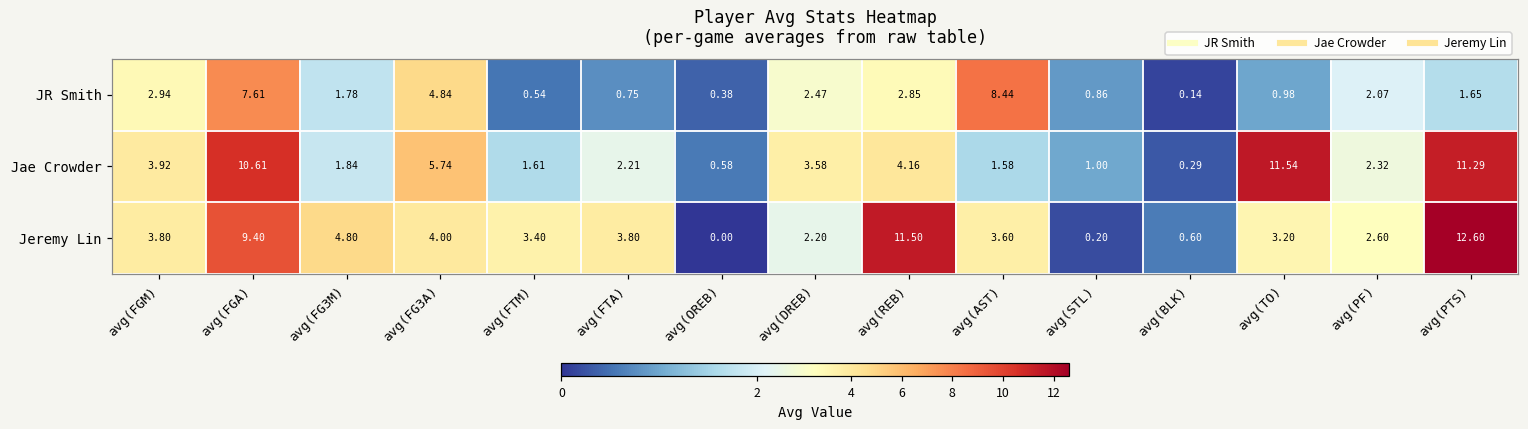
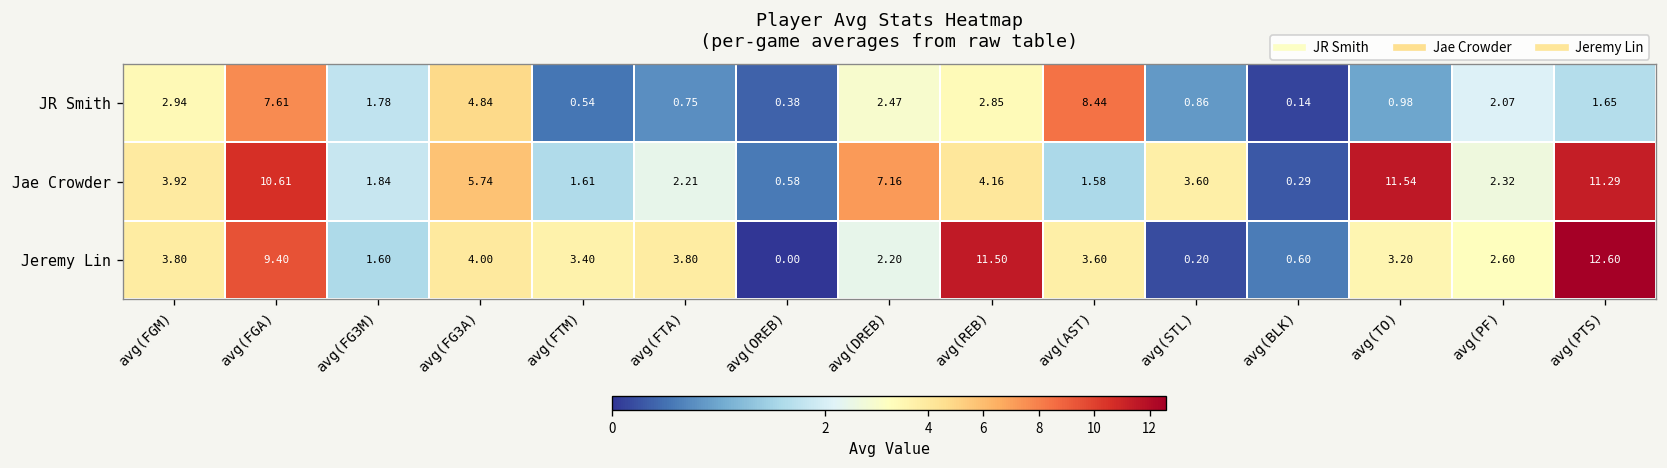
Jae Crowder, avg(DREB): 3.58 -> 7.16
Jae Crowder, avg(STL): 1.00 -> 3.60
Jeremy Lin, avg(FG3M): 4.80 -> 1.60
